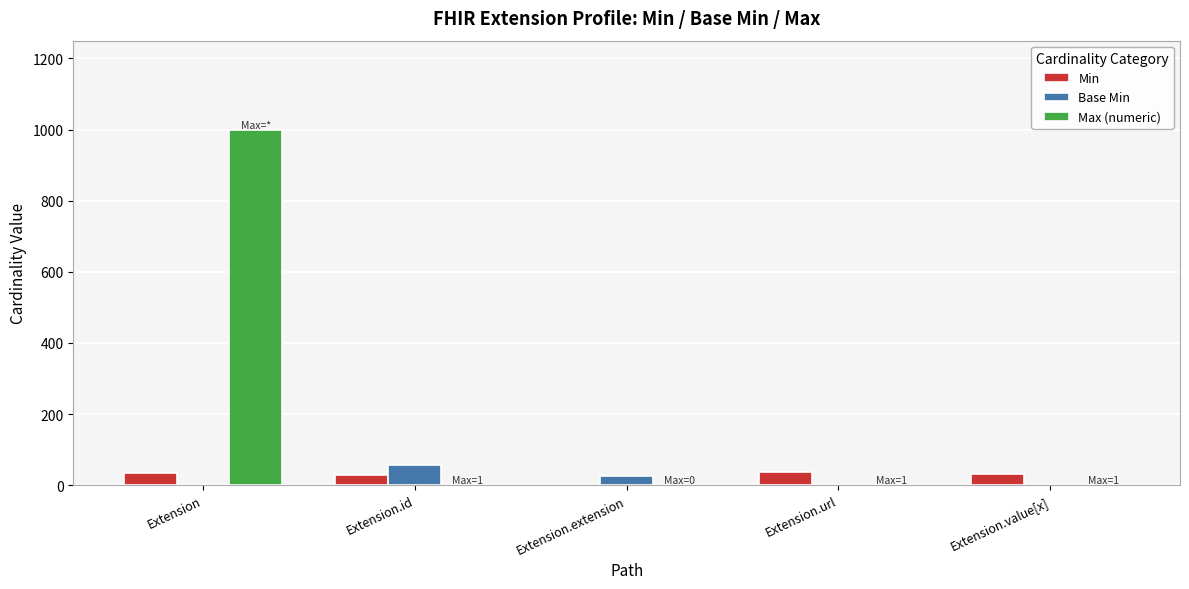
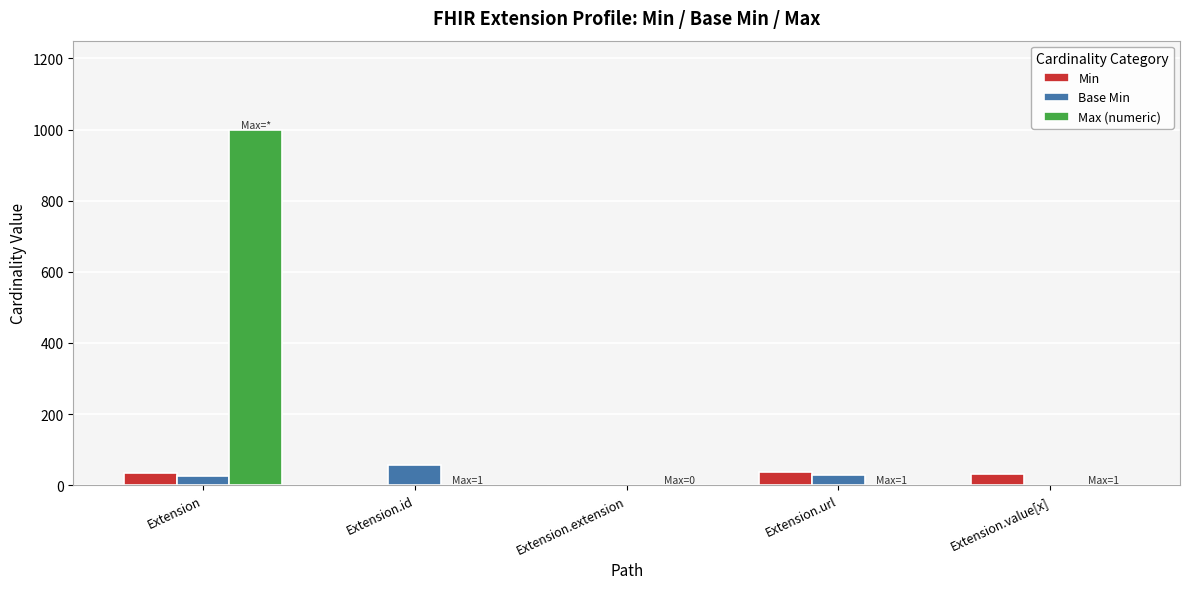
Base Min, Extension: 0 -> 30
Min, Extension.id: 30 -> 0
Base Min, Extension.extension: 30 -> 0
Base Min, Extension.url: 0 -> 30
